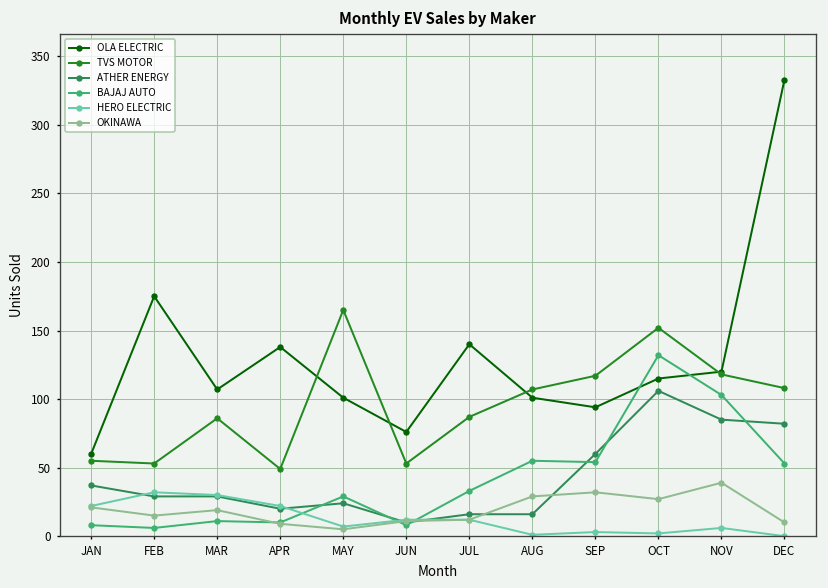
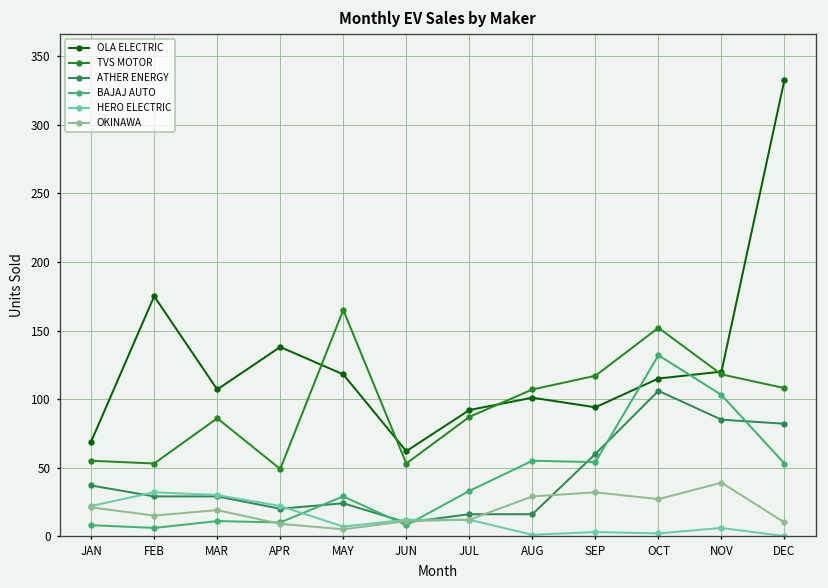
OLA ELECTRIC, JAN: 60 -> 69
OLA ELECTRIC, MAY: 101 -> 118
OLA ELECTRIC, JUN: 76 -> 62
OLA ELECTRIC, JUL: 140 -> 92
